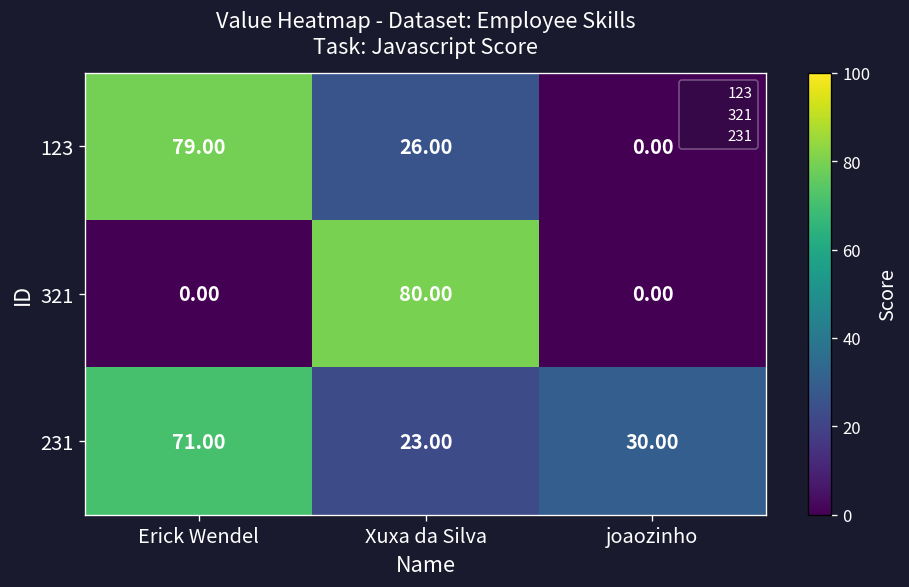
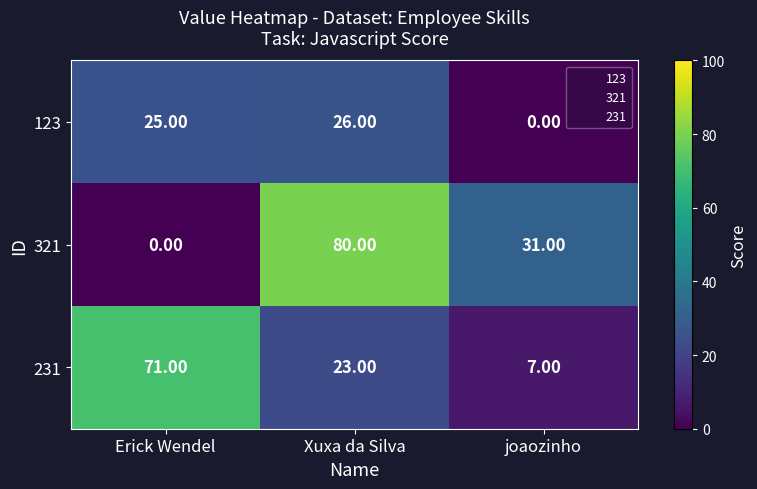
123, Erick Wendel: 79.00 -> 25.00
321, joaozinho: 0.00 -> 31.00
231, joaozinho: 30.00 -> 7.00
